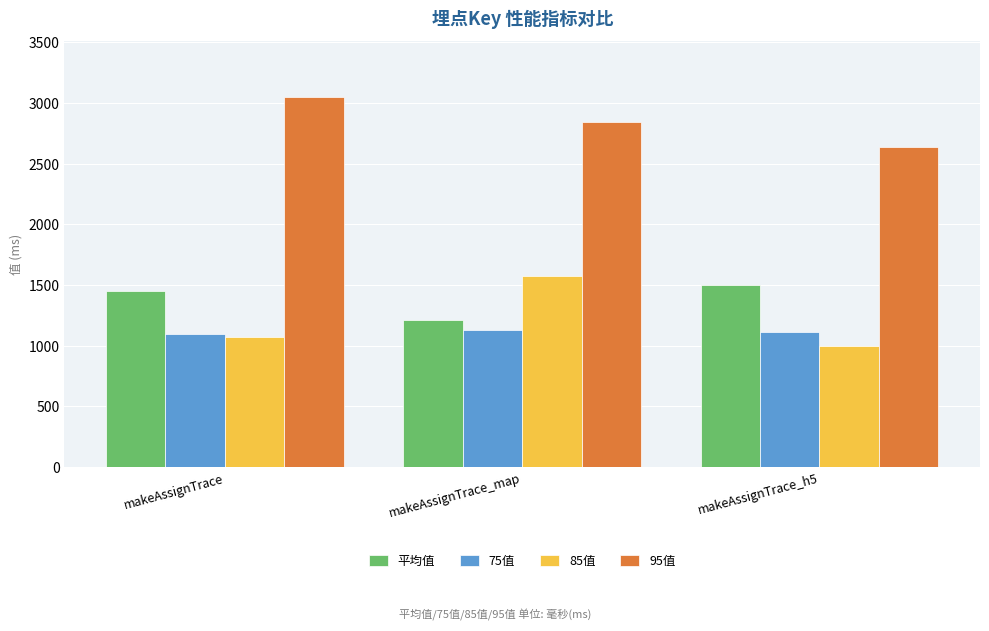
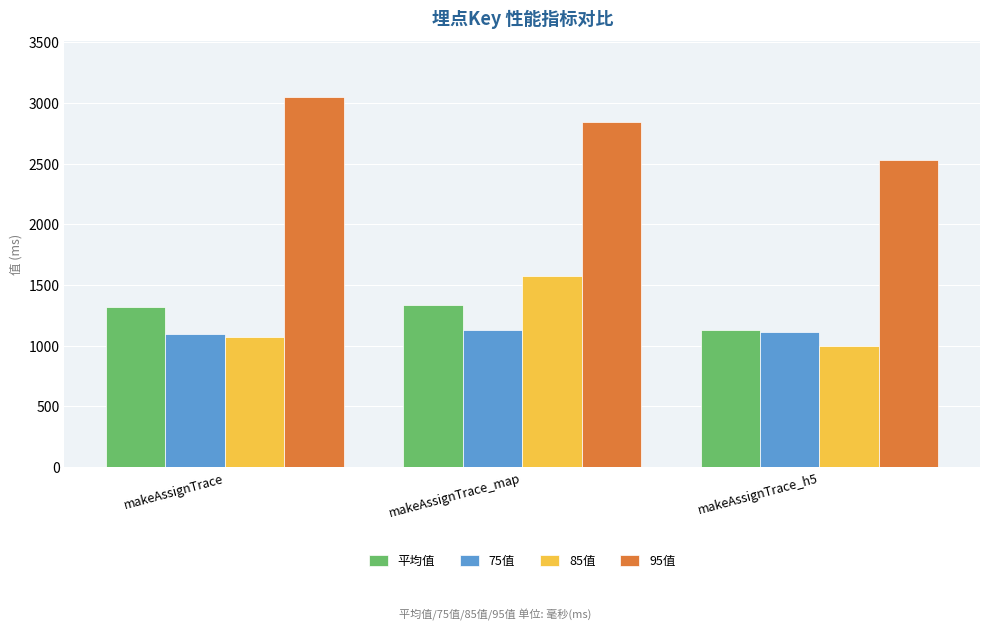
平均值, makeAssignTrace: 1450 -> 1310
平均值, makeAssignTrace_map: 1210 -> 1330
平均值, makeAssignTrace_h5: 1500 -> 1130
95值, makeAssignTrace_h5: 2640 -> 2530
